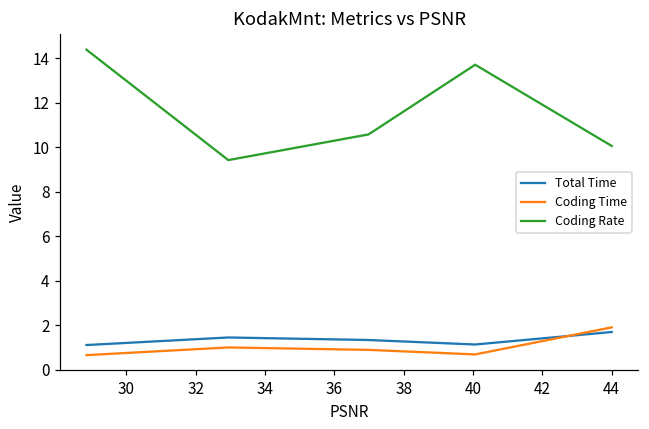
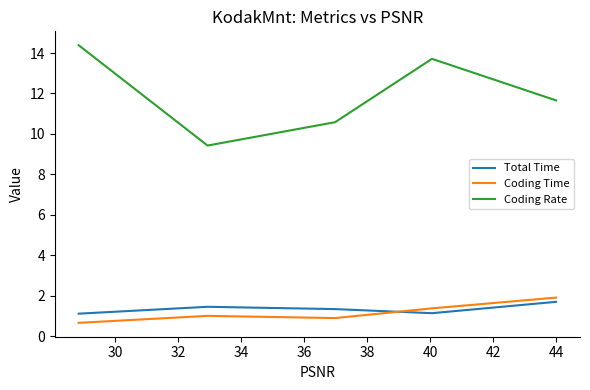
Coding Time, 40: 0.7 -> 1.4
Coding Rate, 44: 10.1 -> 11.7
